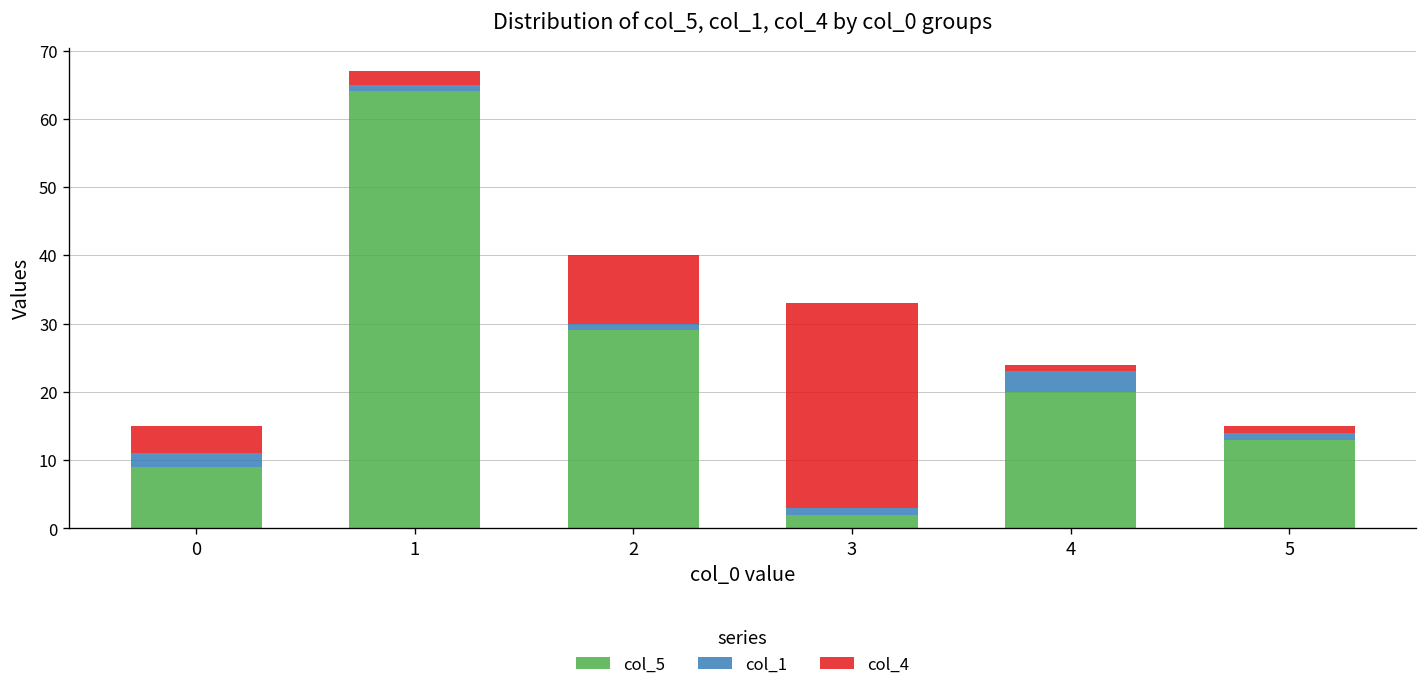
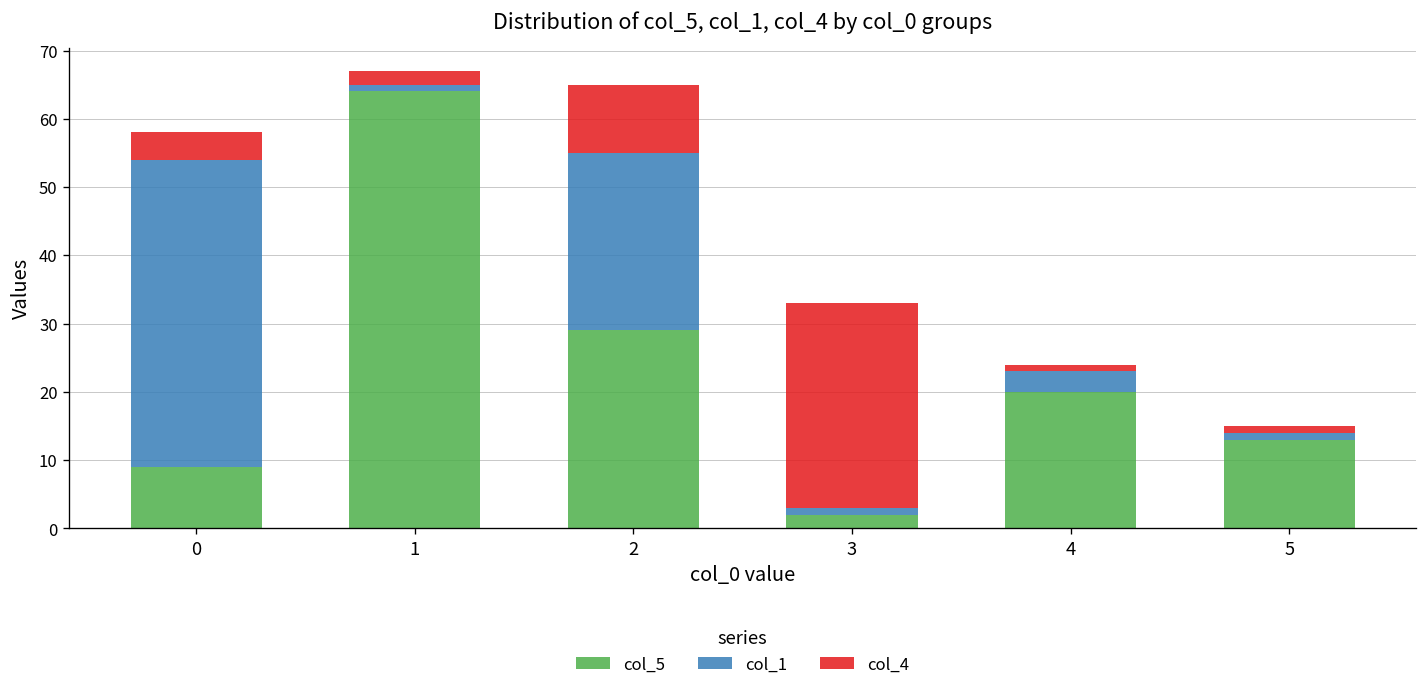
col_1, 0: 2 -> 45
col_1, 2: 1 -> 26
